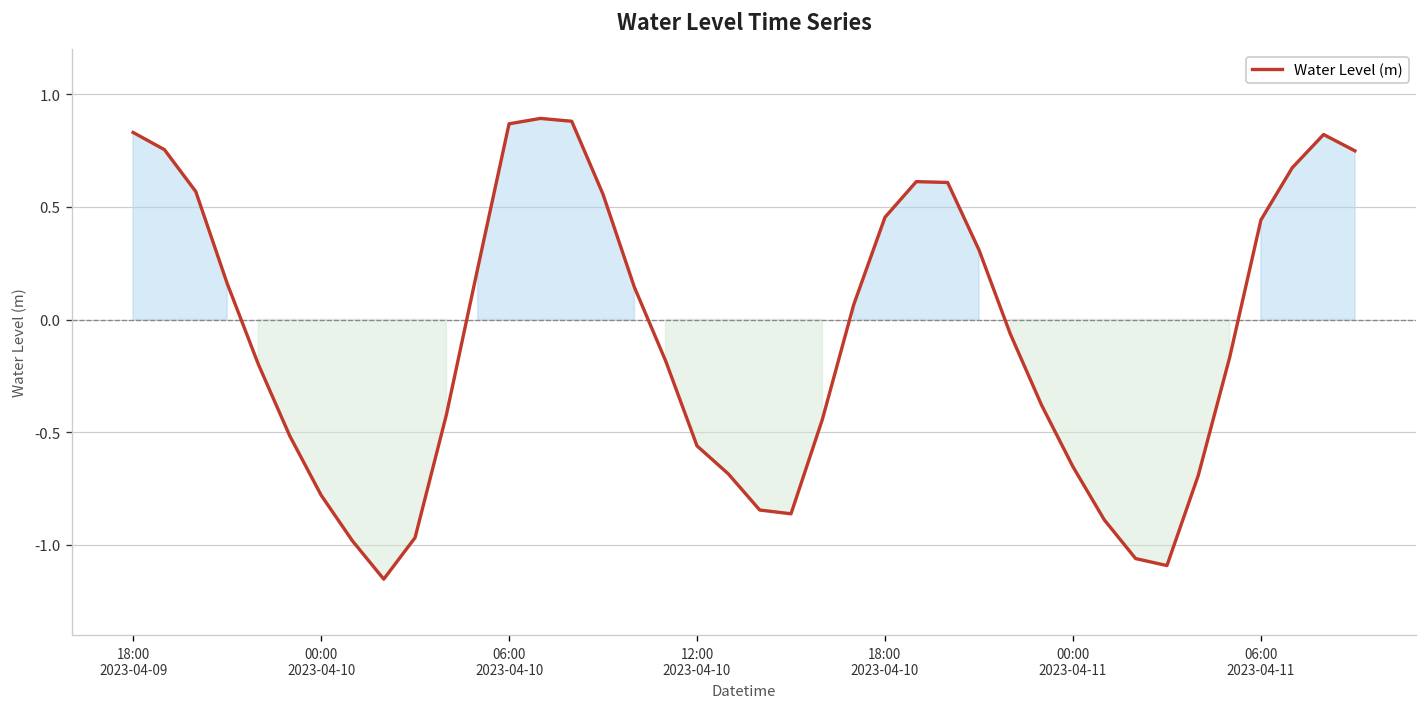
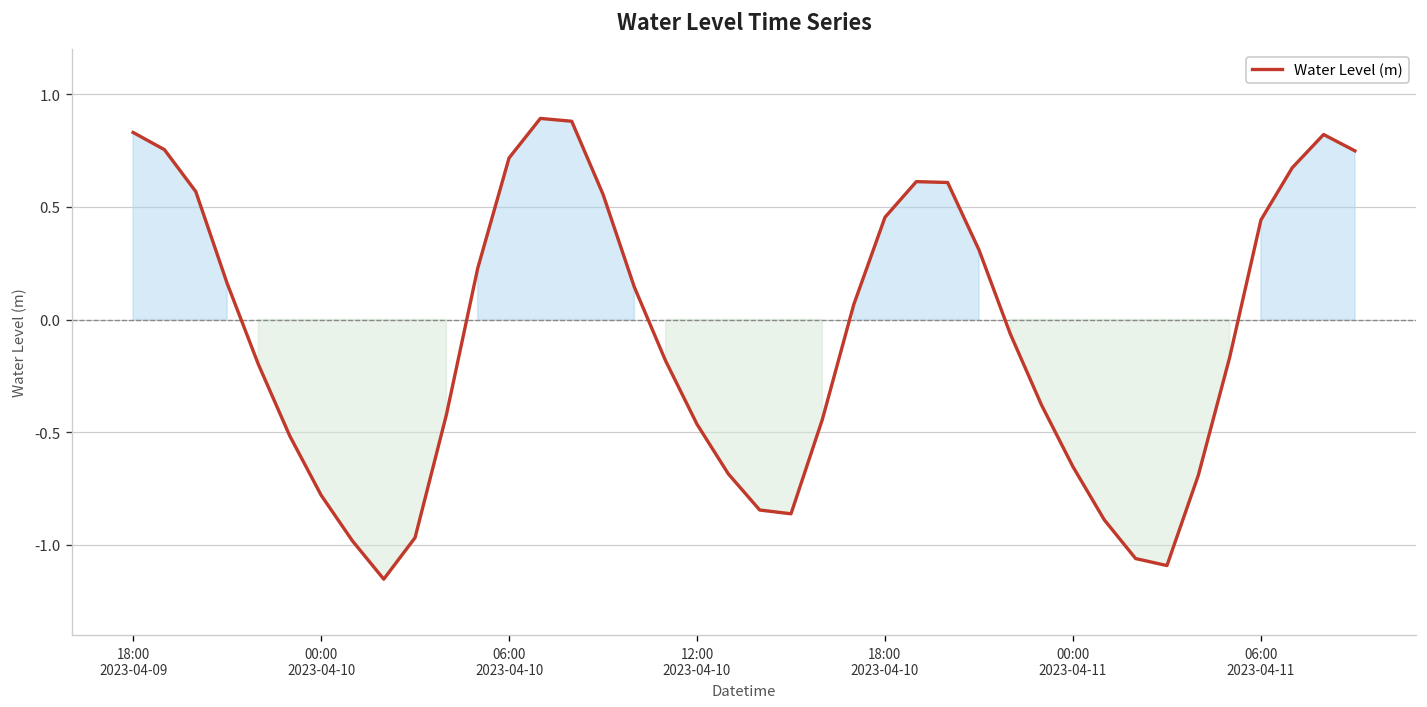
06:00 2023-04-10: 0.87 -> 0.72
12:00 2023-04-10: -0.56 -> -0.46
